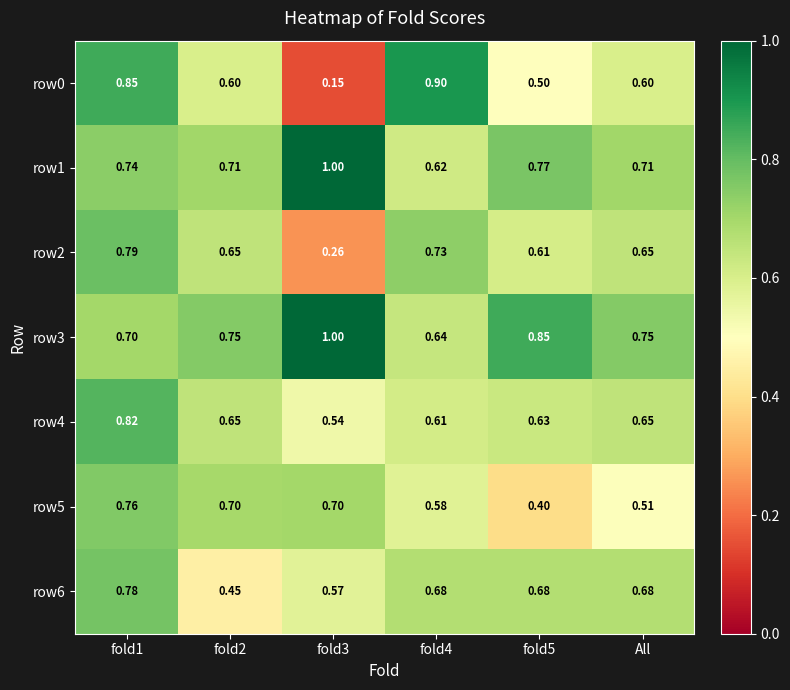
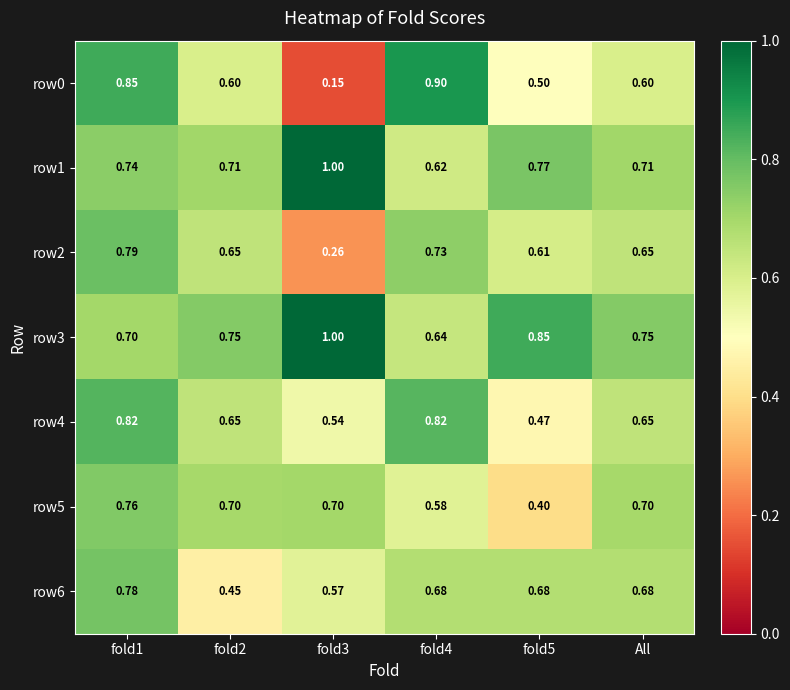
row4, fold4: 0.61 -> 0.82
row4, fold5: 0.63 -> 0.47
row5, All: 0.51 -> 0.70
